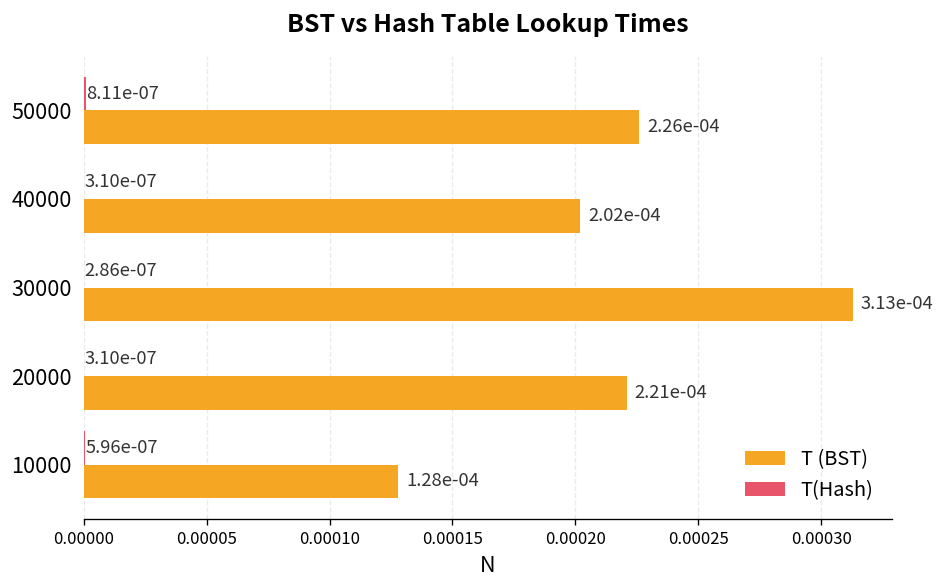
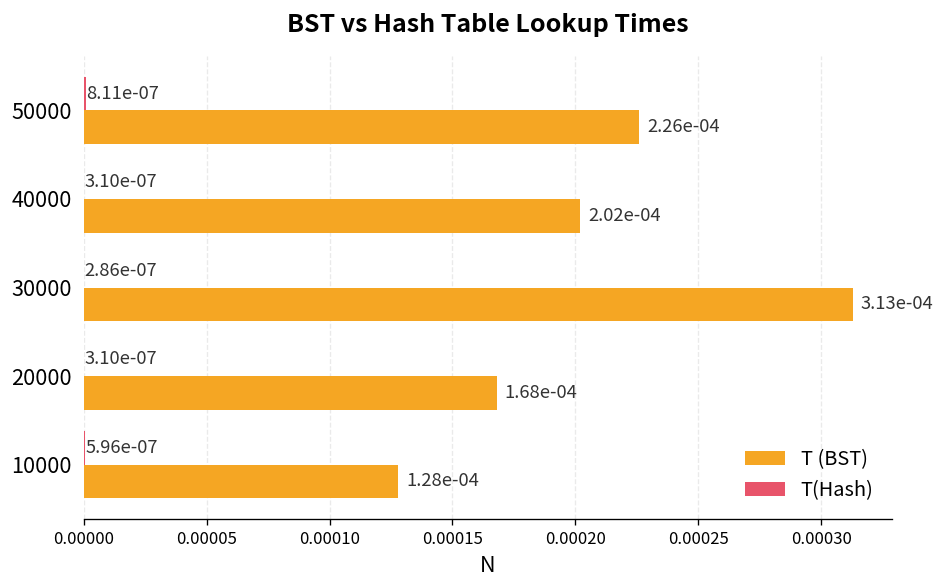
T (BST), 20000: 2.21e-04 -> 1.68e-04
